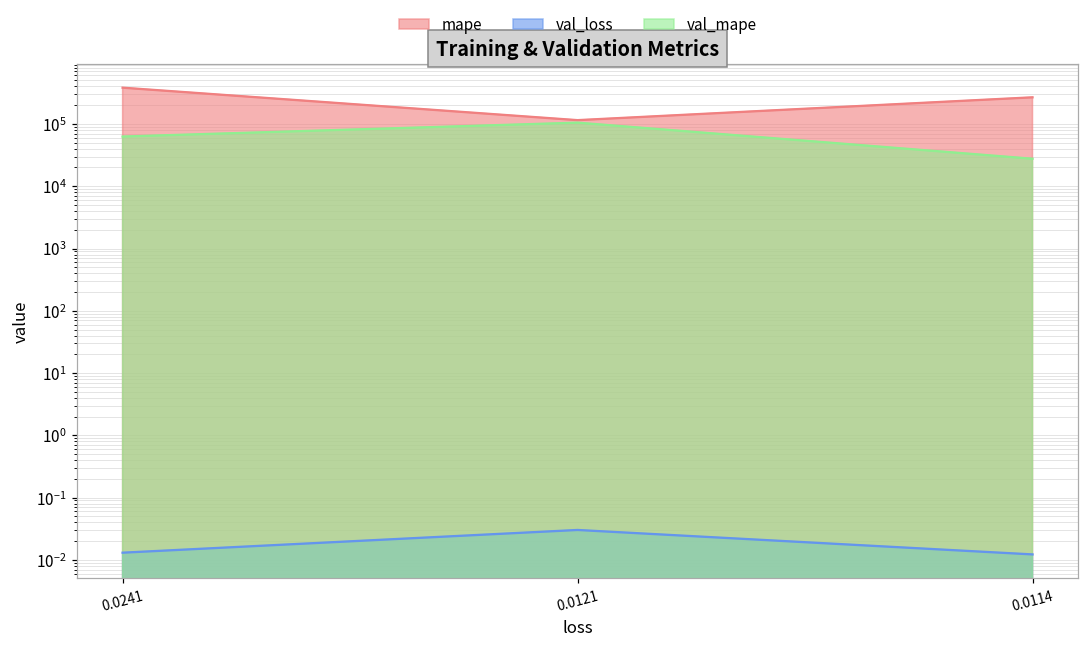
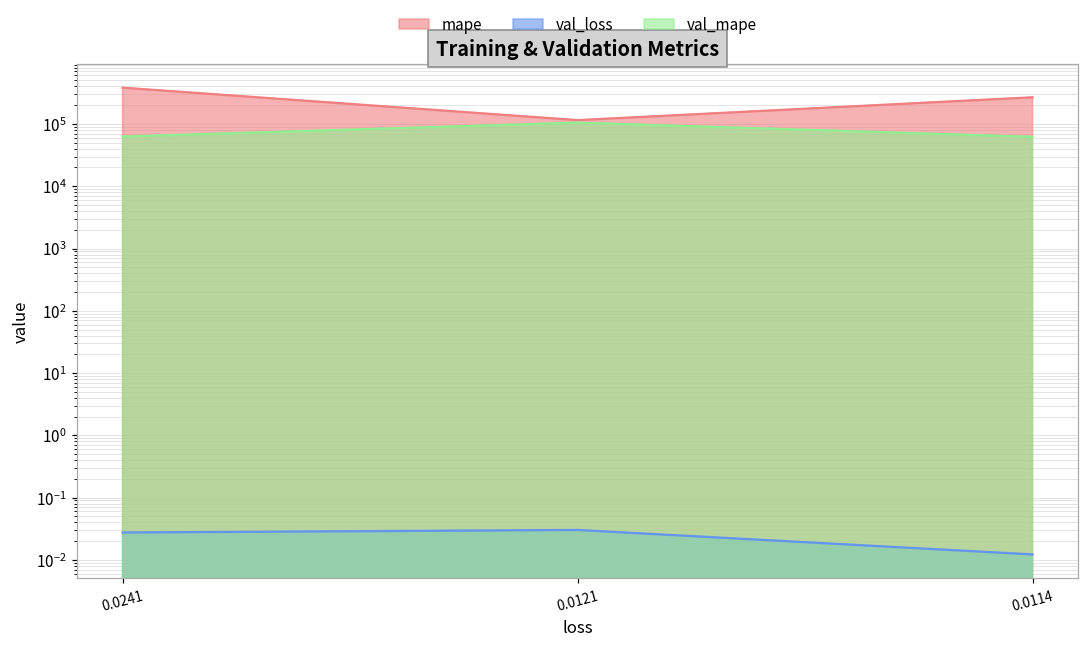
val_loss, 0.0241: 0.013 -> 0.03
val_mape, 0.0114: 30000 -> 60000
